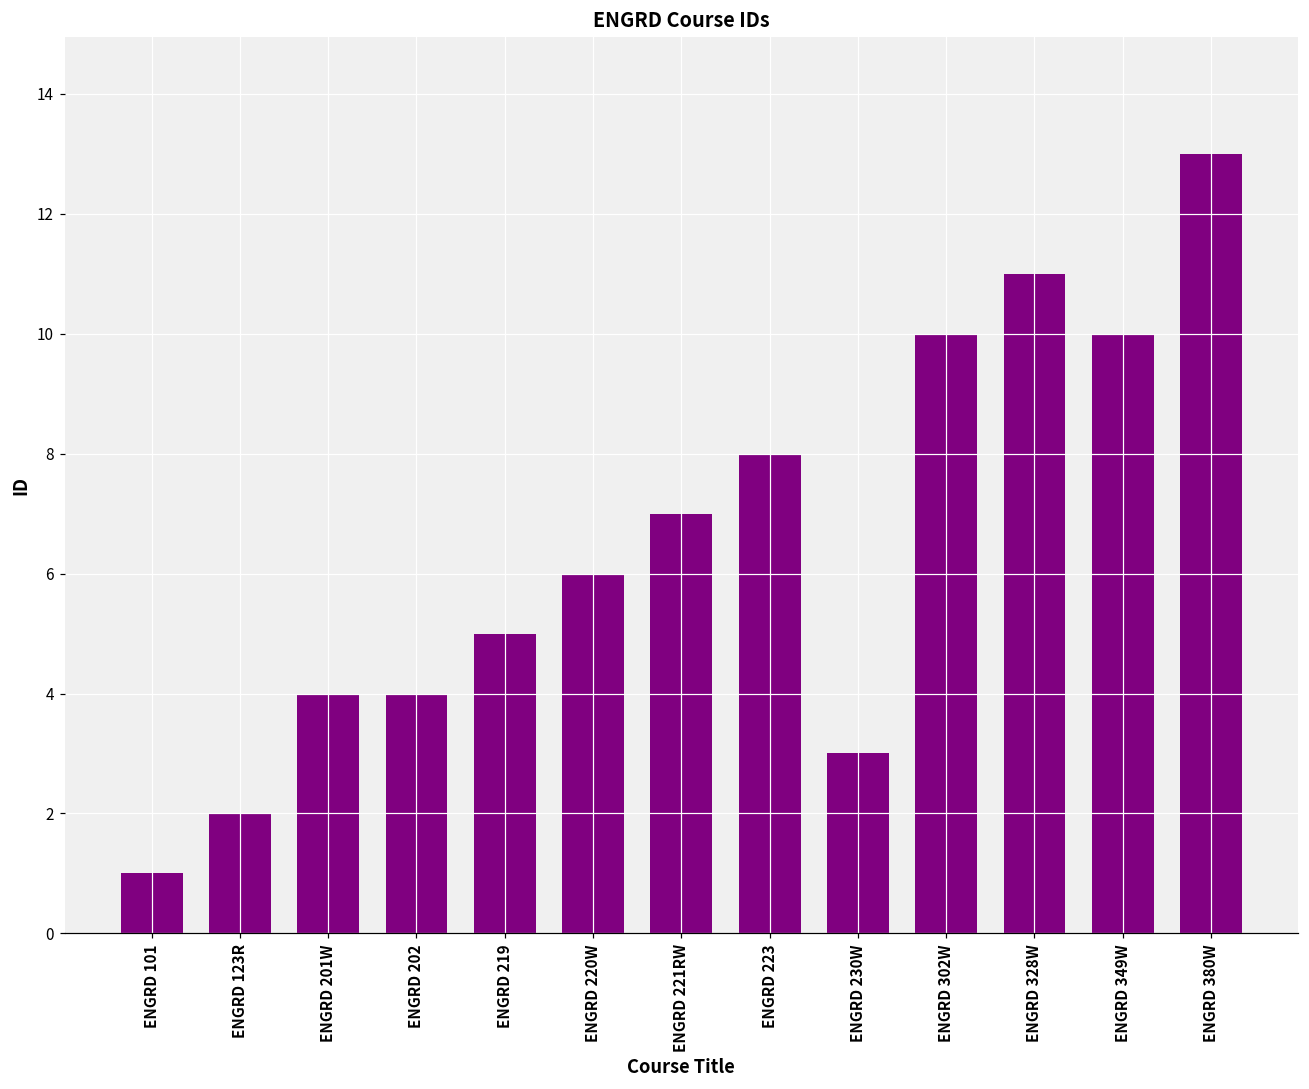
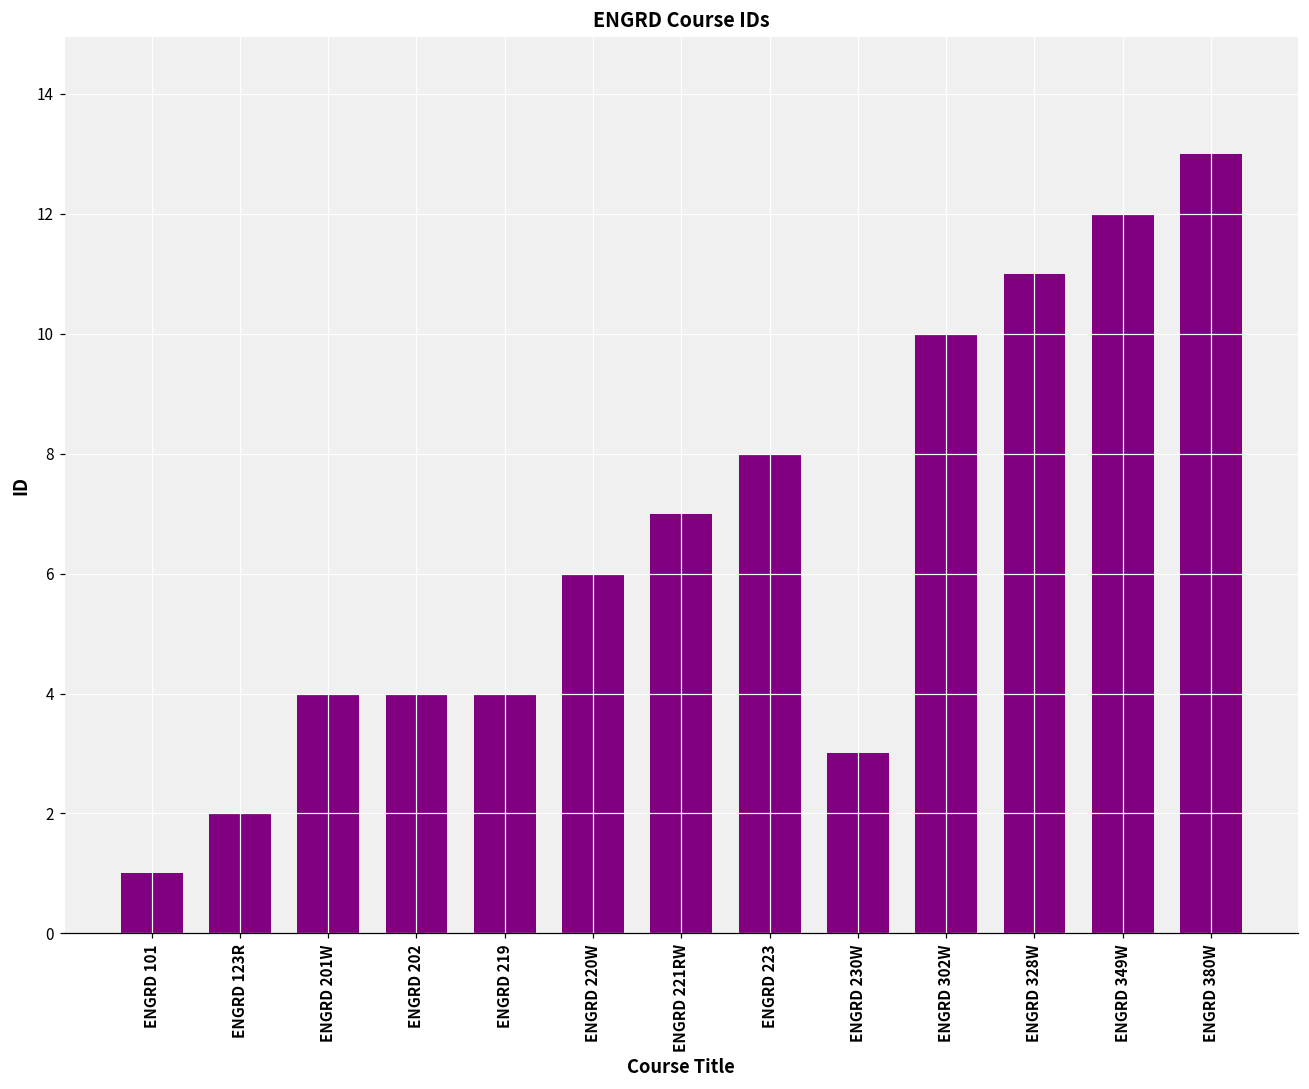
ENGRD 219: 5 -> 4
ENGRD 349W: 10 -> 12
